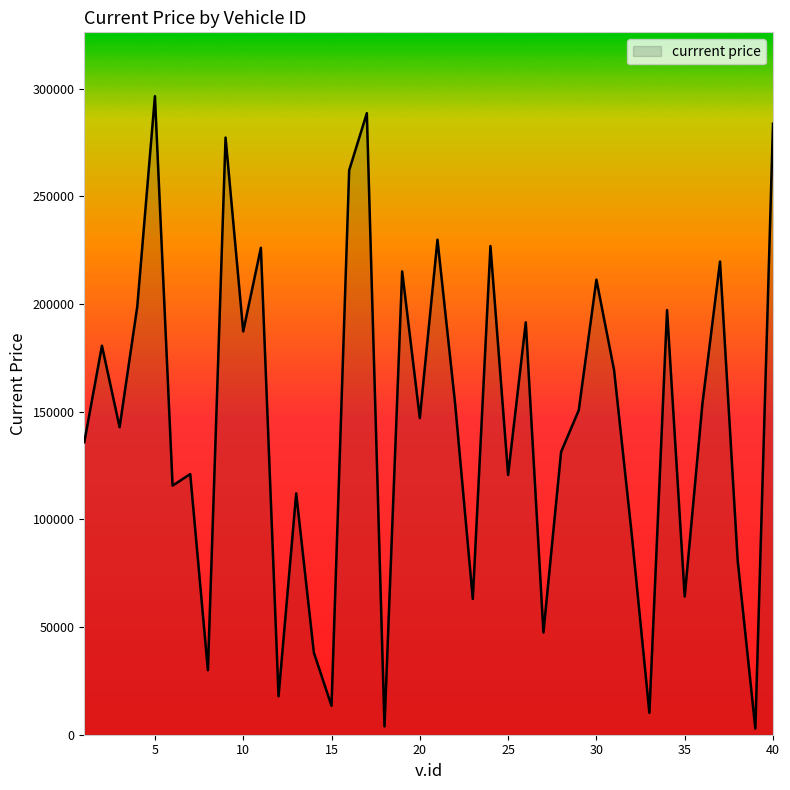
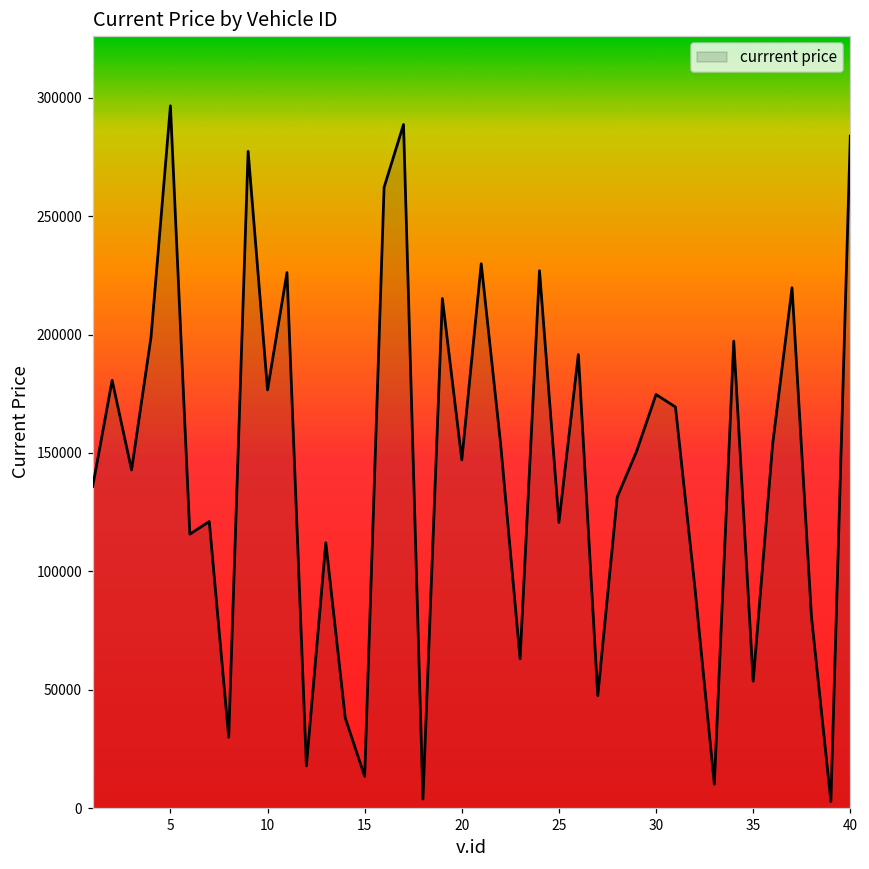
10: 187000 -> 177000
30: 211000 -> 175000
35: 64000 -> 54000
